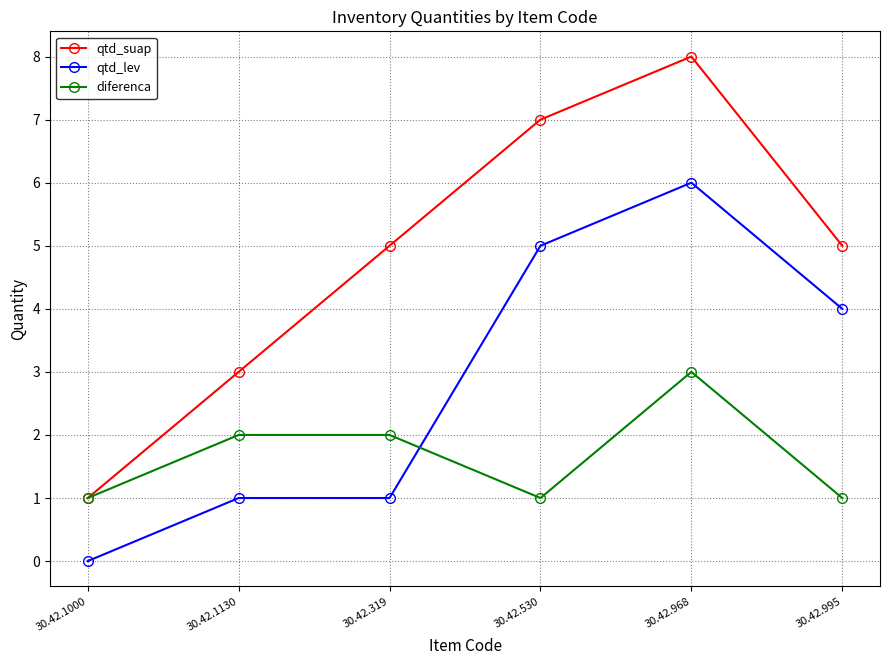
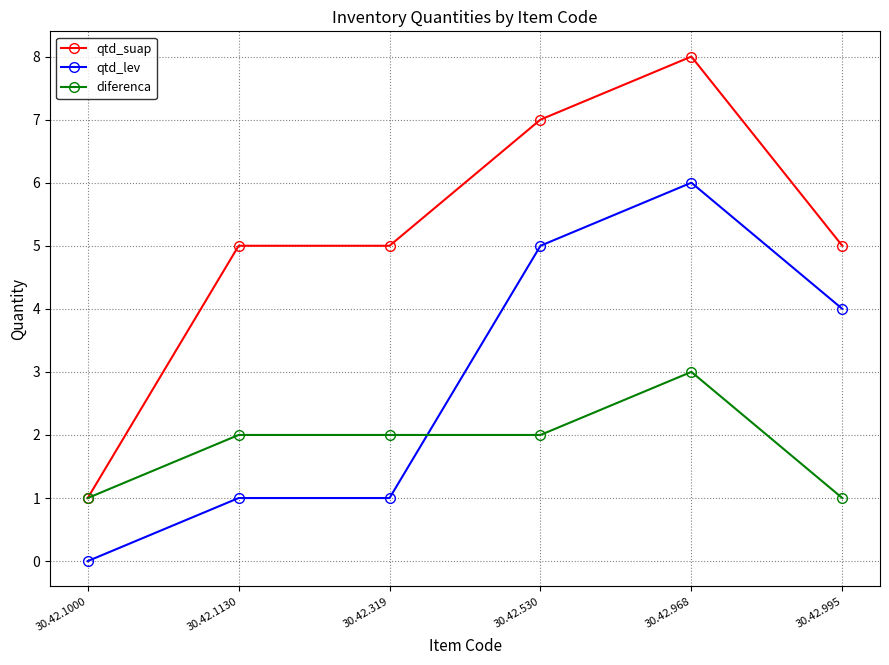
qtd_suap, 30.42.1130: 3 -> 5
diferenca, 30.42.530: 1 -> 2
